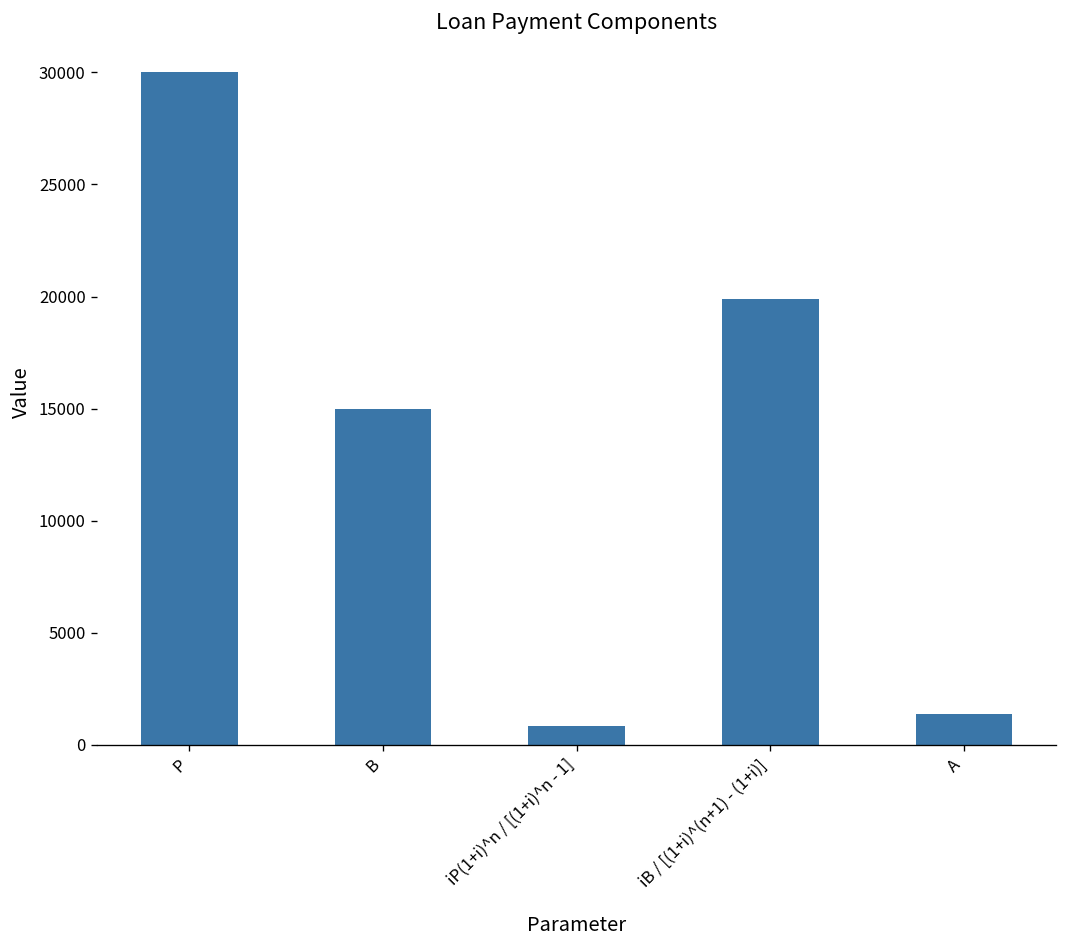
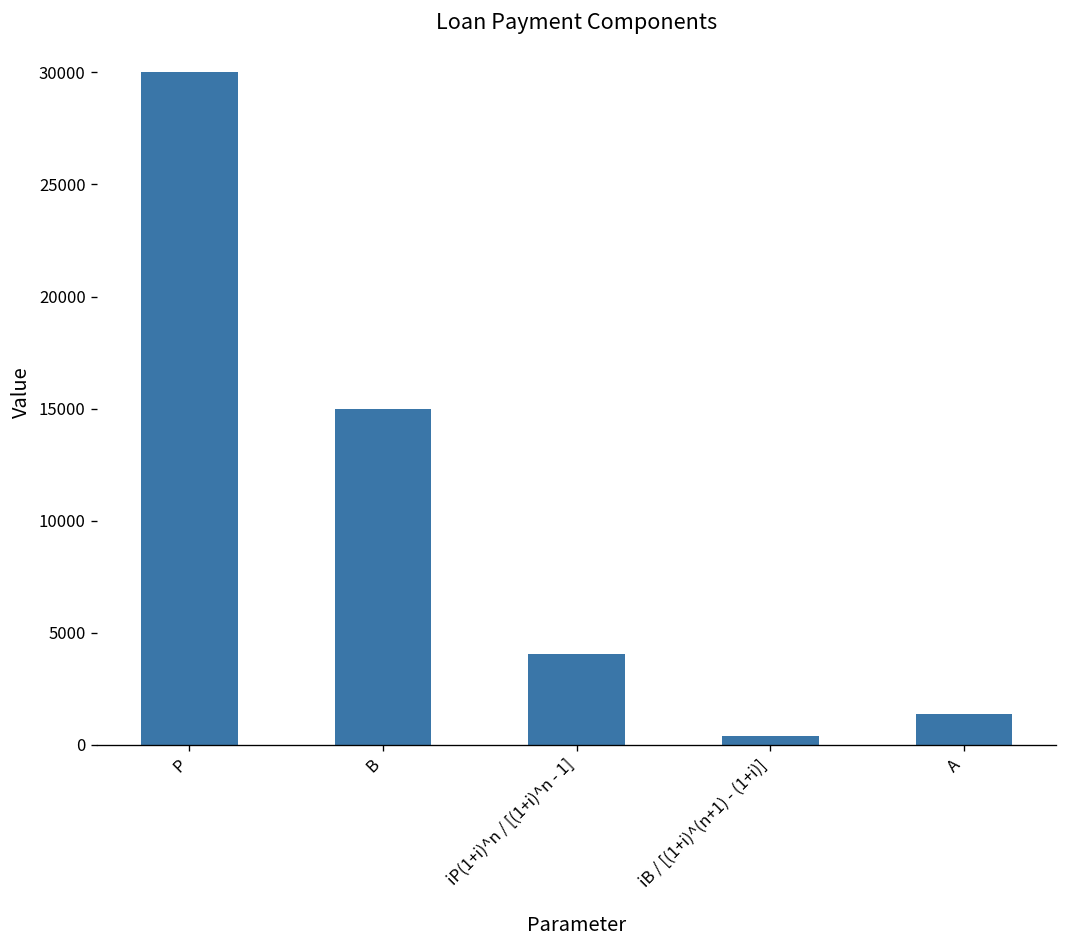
iP(1+i)^n / [(1+i)^n - 1]: 900 -> 4000
iB / [(1+i)^(n+1) - (1+i)]: 19900 -> 400
